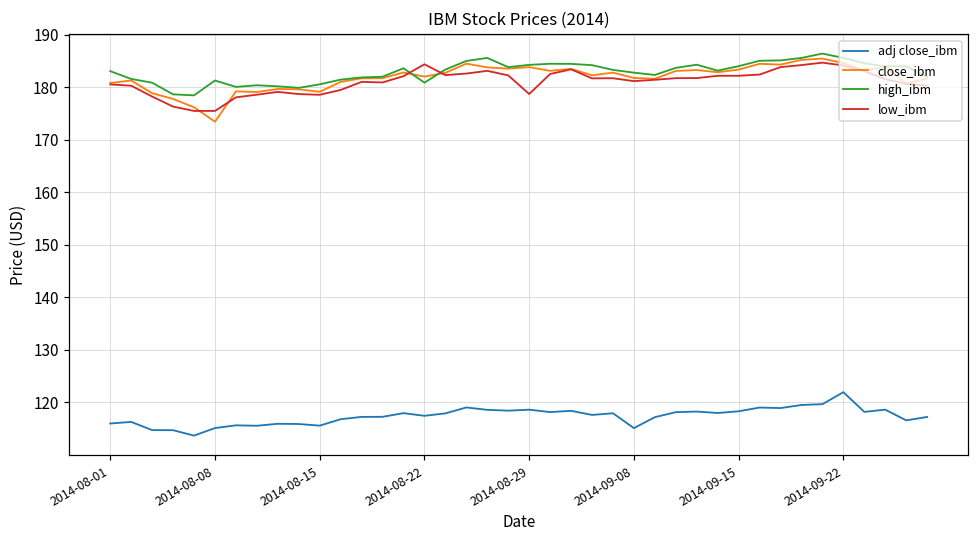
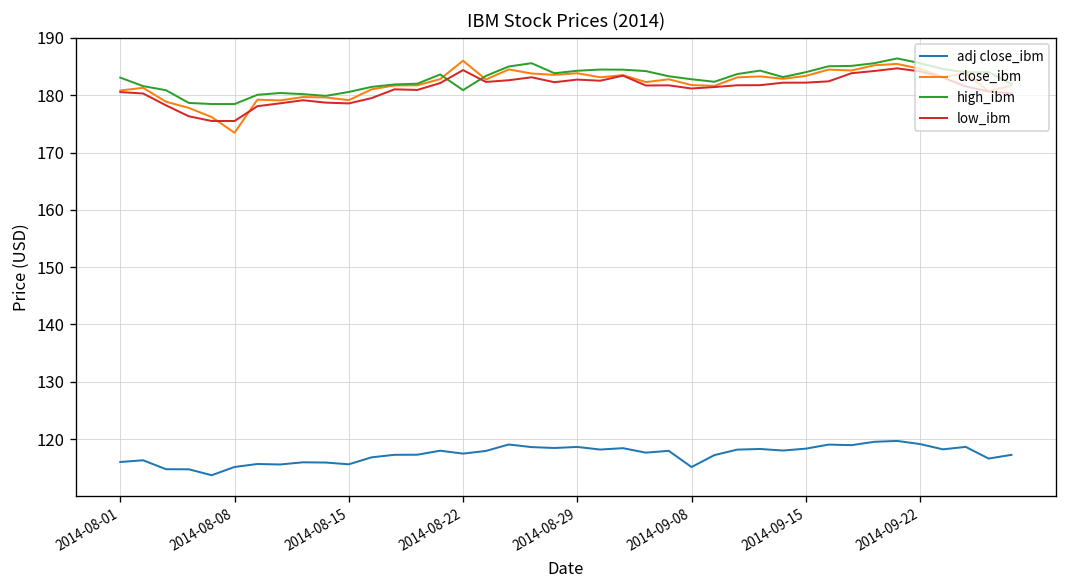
high_ibm, 2014-08-08: 181 -> 178
close_ibm, 2014-08-22: 182 -> 186
low_ibm, 2014-08-29: 179 -> 183
adj close_ibm, 2014-09-22: 122 -> 119
